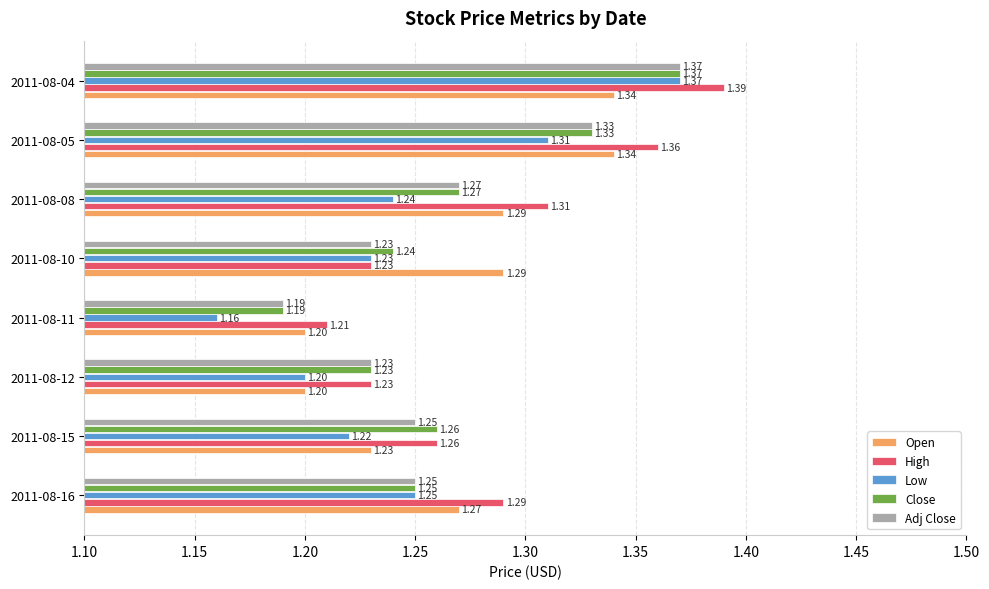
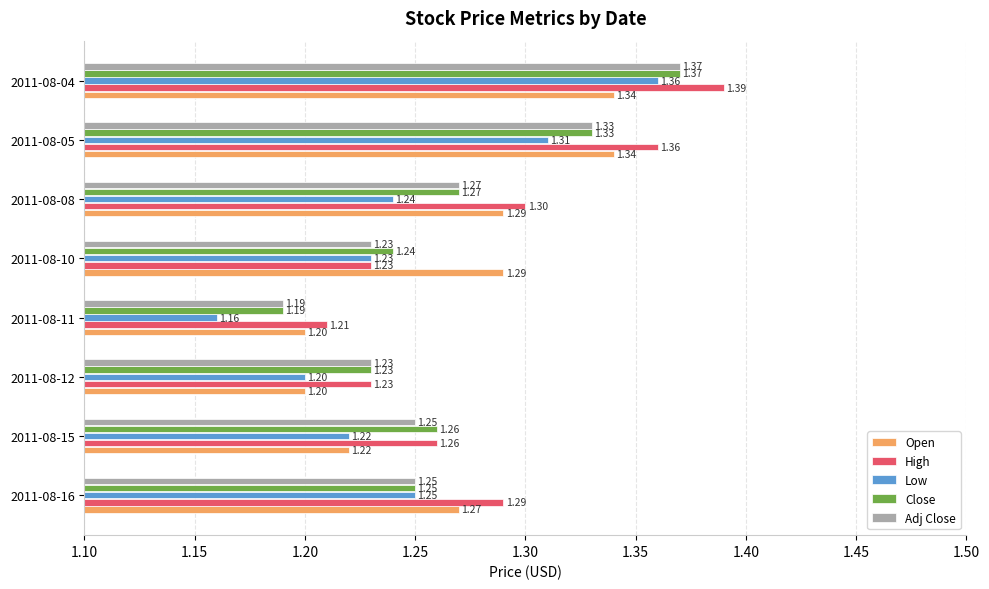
Low, 2011-08-04: 1.37 -> 1.36
High, 2011-08-08: 1.31 -> 1.30
Open, 2011-08-15: 1.23 -> 1.22
